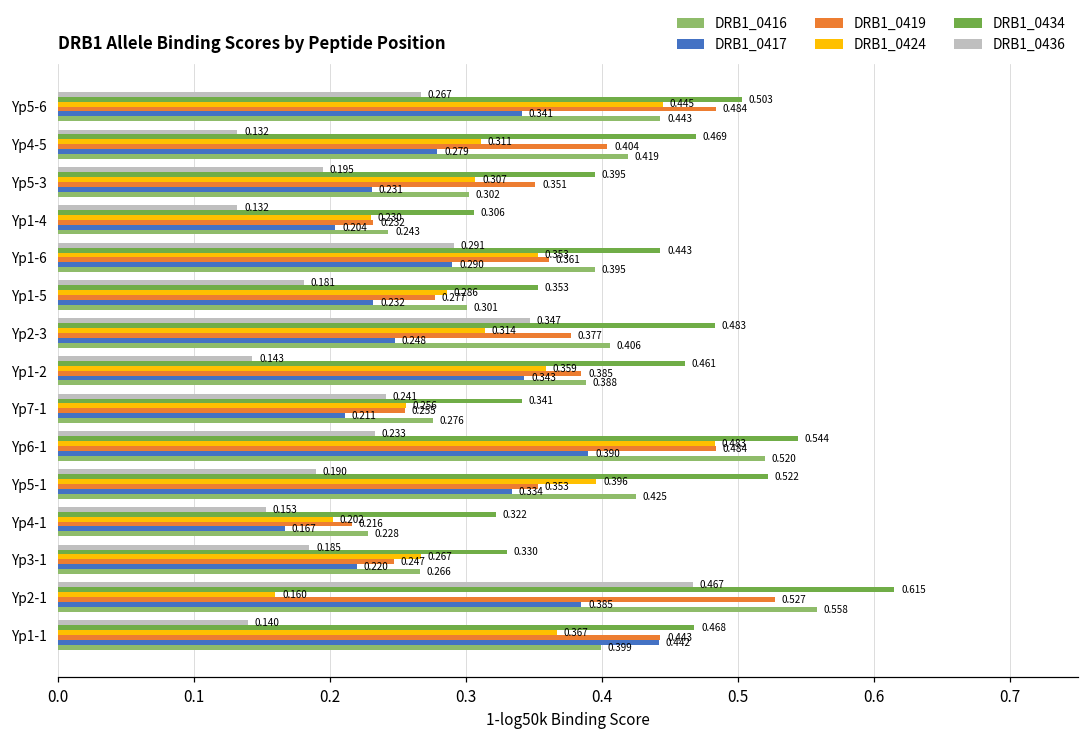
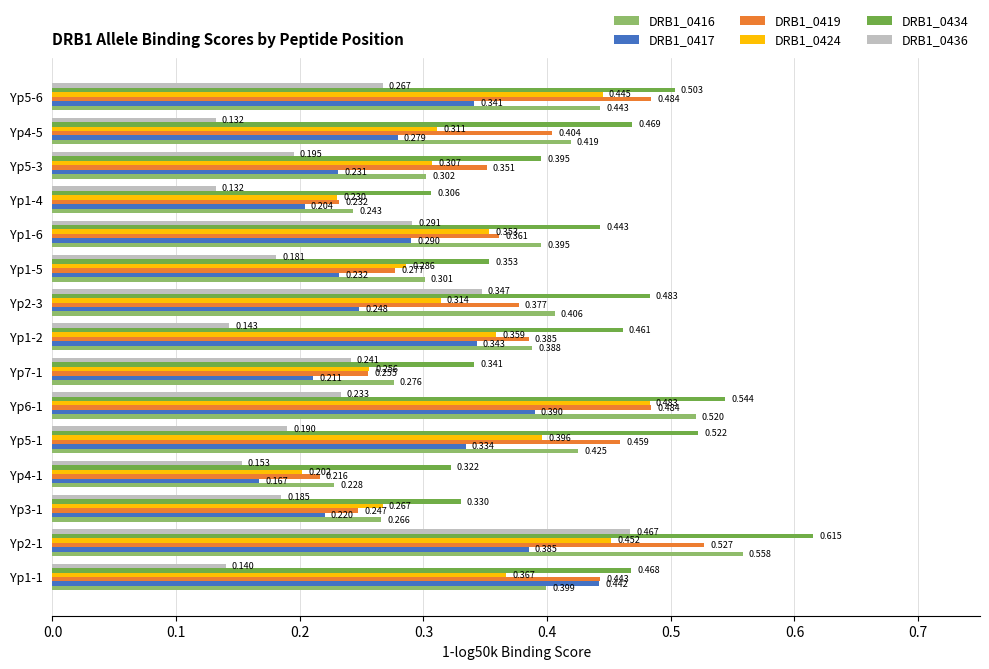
DRB1_0419, Yp5-1: 0.353 -> 0.459
DRB1_0424, Yp2-1: 0.160 -> 0.452
